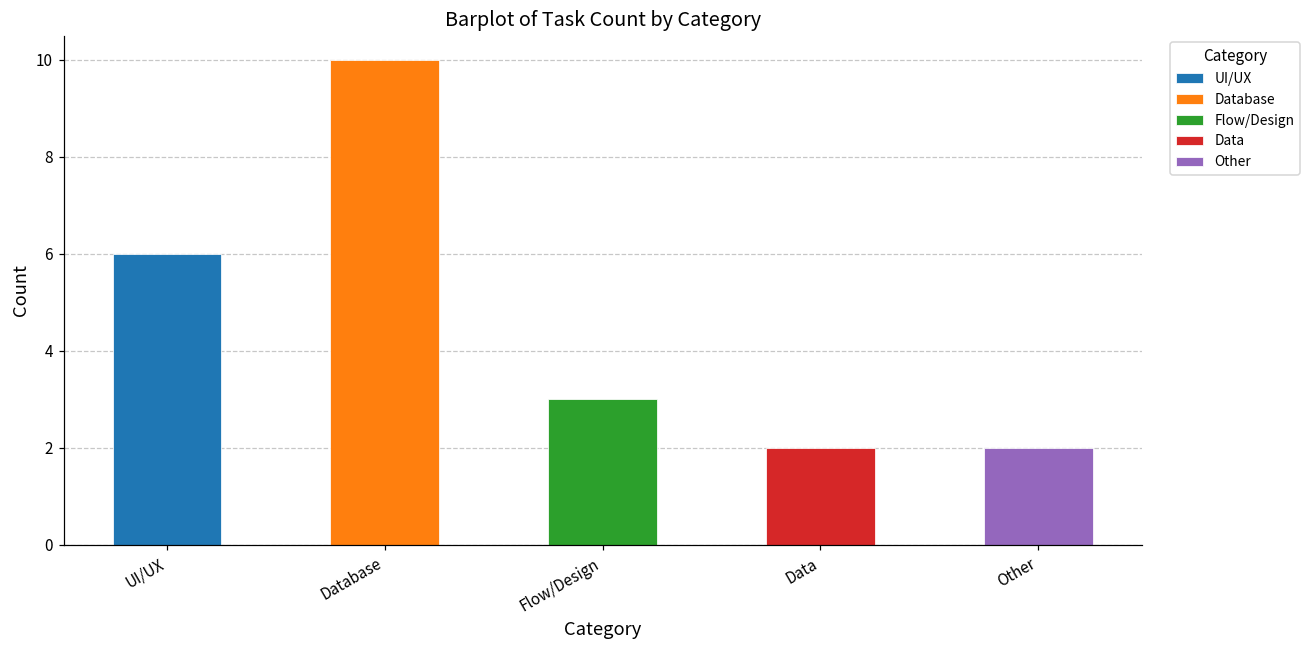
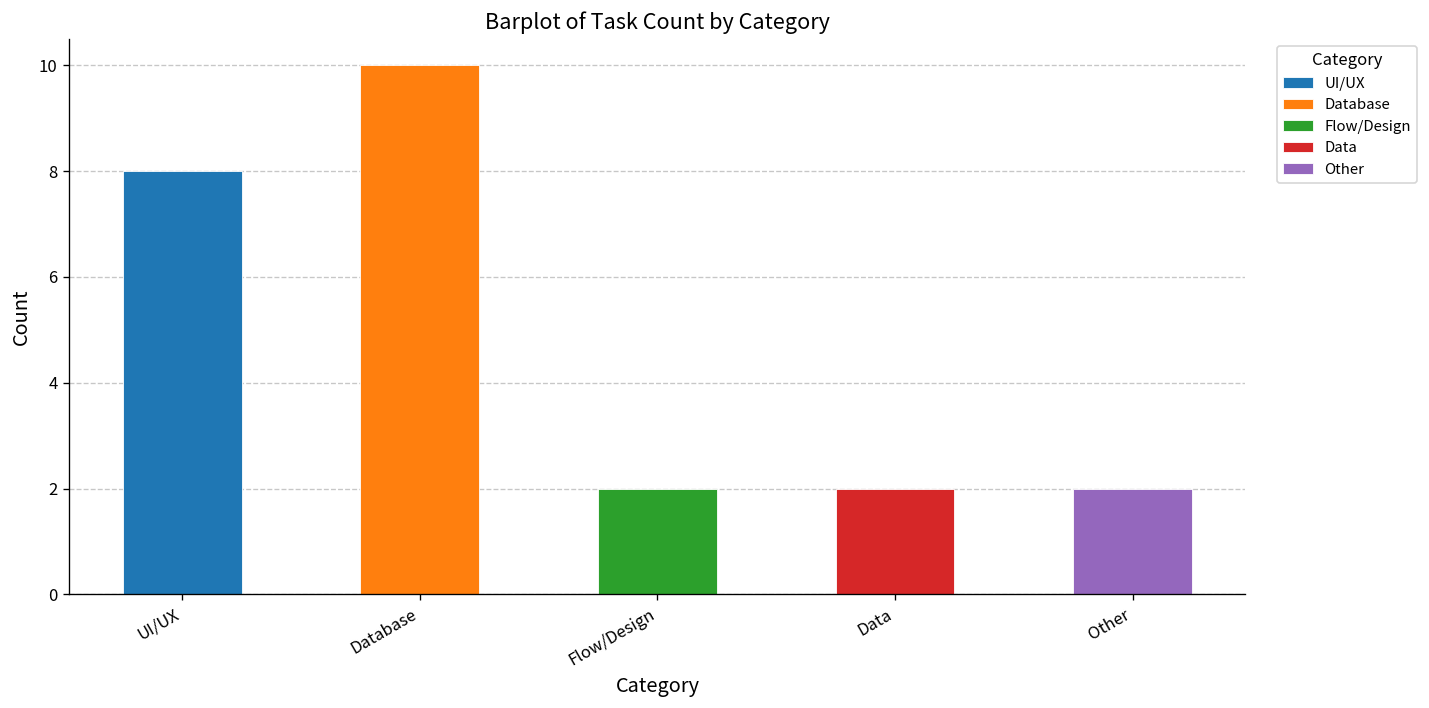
UI/UX: 6 -> 8
Flow/Design: 3 -> 2
